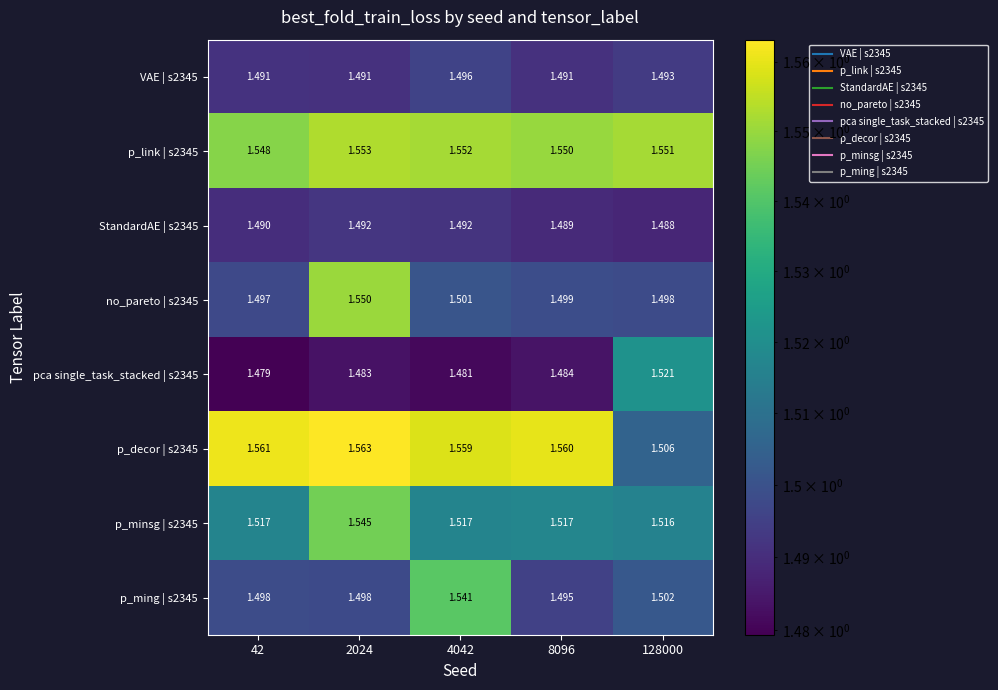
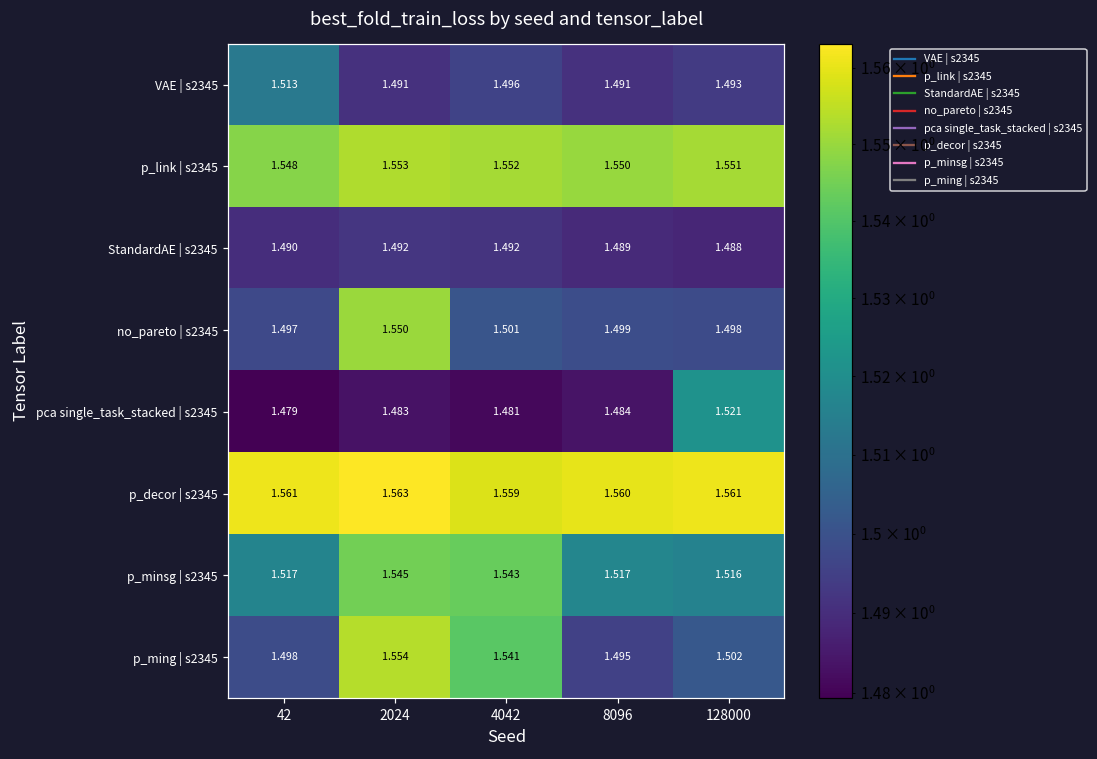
VAE | s2345, 42: 1.491 -> 1.513
p_decor | s2345, 128000: 1.506 -> 1.561
p_minsg | s2345, 4042: 1.517 -> 1.543
p_ming | s2345, 2024: 1.498 -> 1.554
